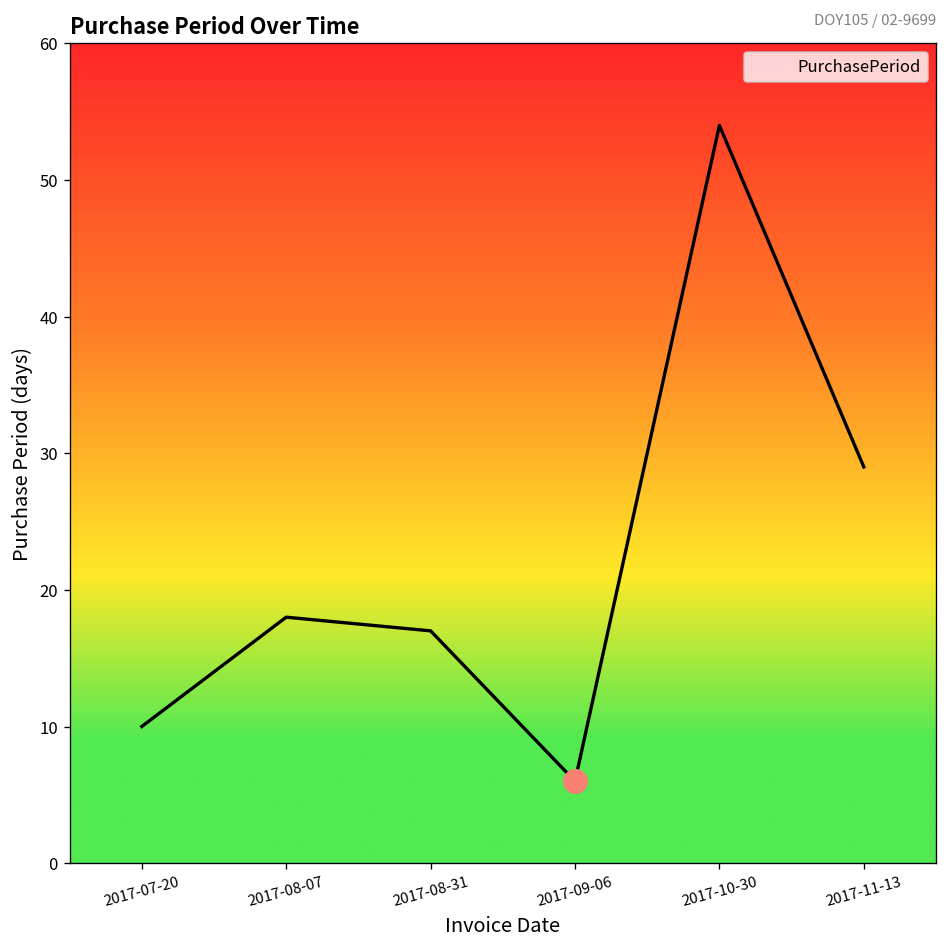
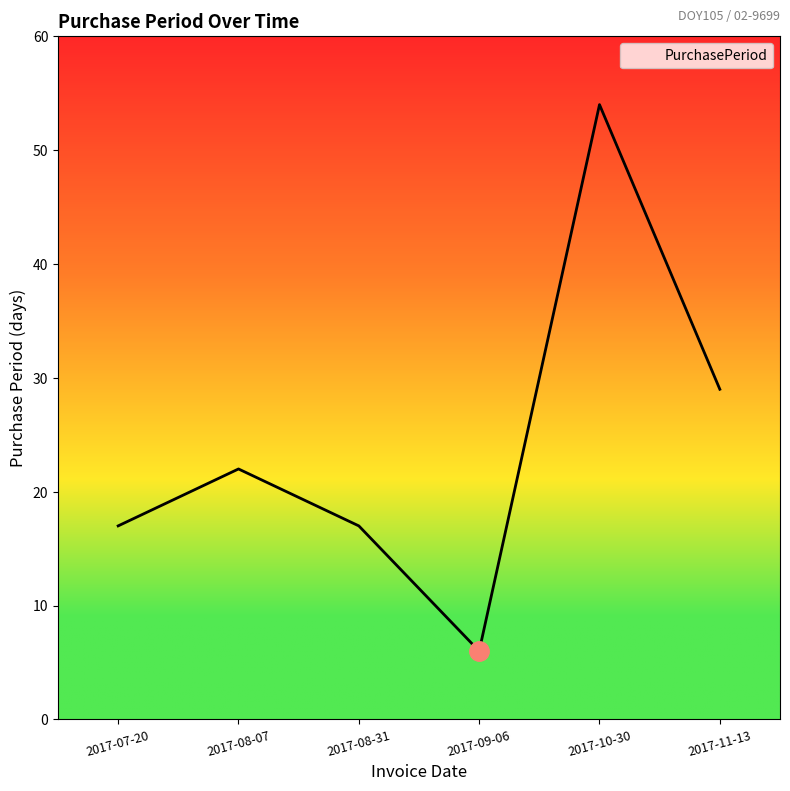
PurchasePeriod, 2017-07-20: 10 -> 17
PurchasePeriod, 2017-08-07: 18 -> 22
